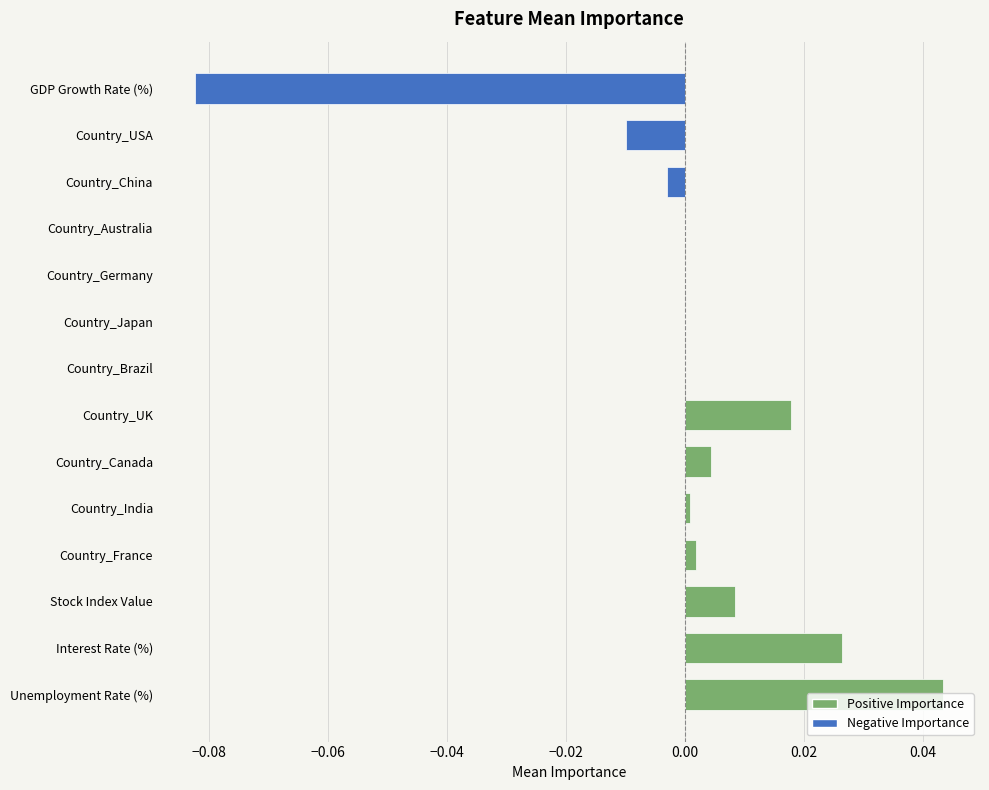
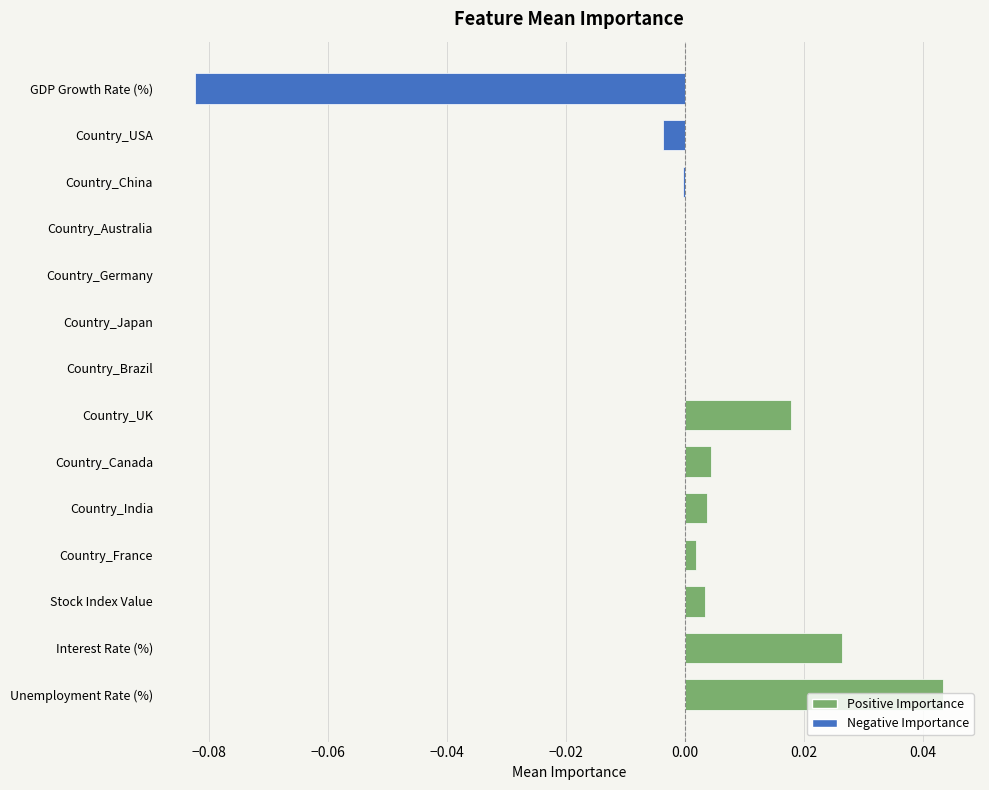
Country_USA: -0.010 -> -0.004
Country_China: -0.003 -> 0.000
Country_India: 0.001 -> 0.004
Stock Index Value: 0.008 -> 0.003
